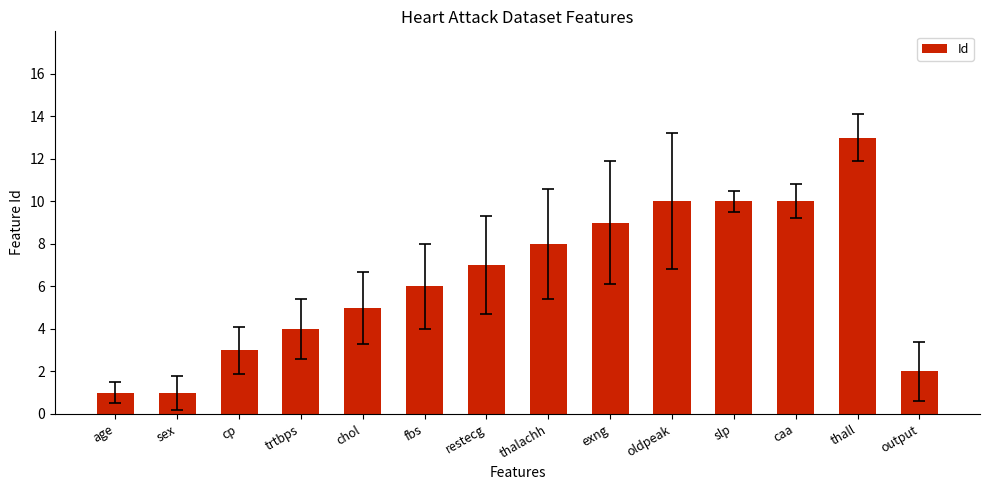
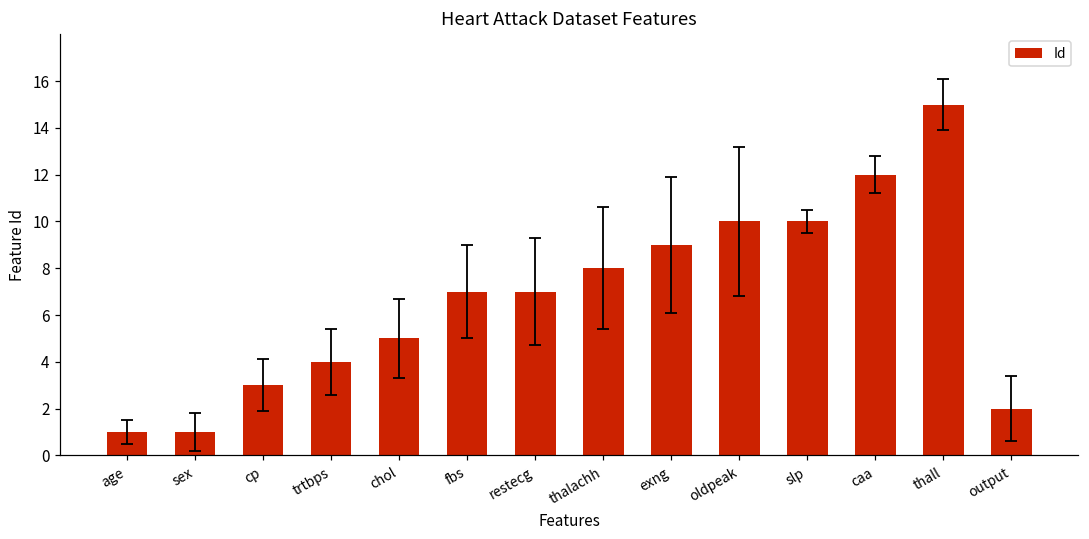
Id, fbs: 6 -> 7
Id, caa: 10 -> 12
Id, thall: 13 -> 15
